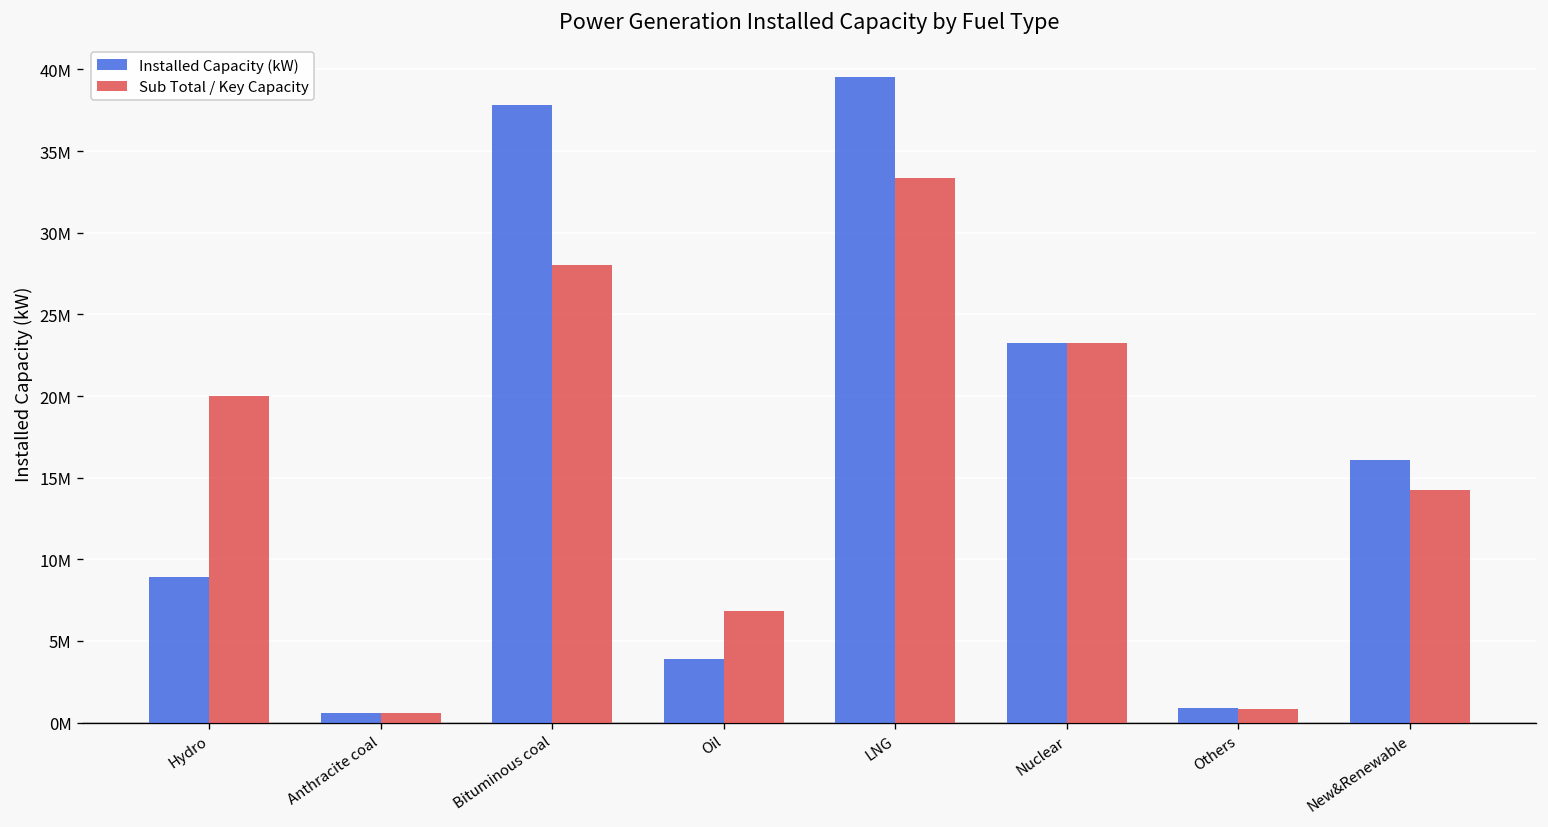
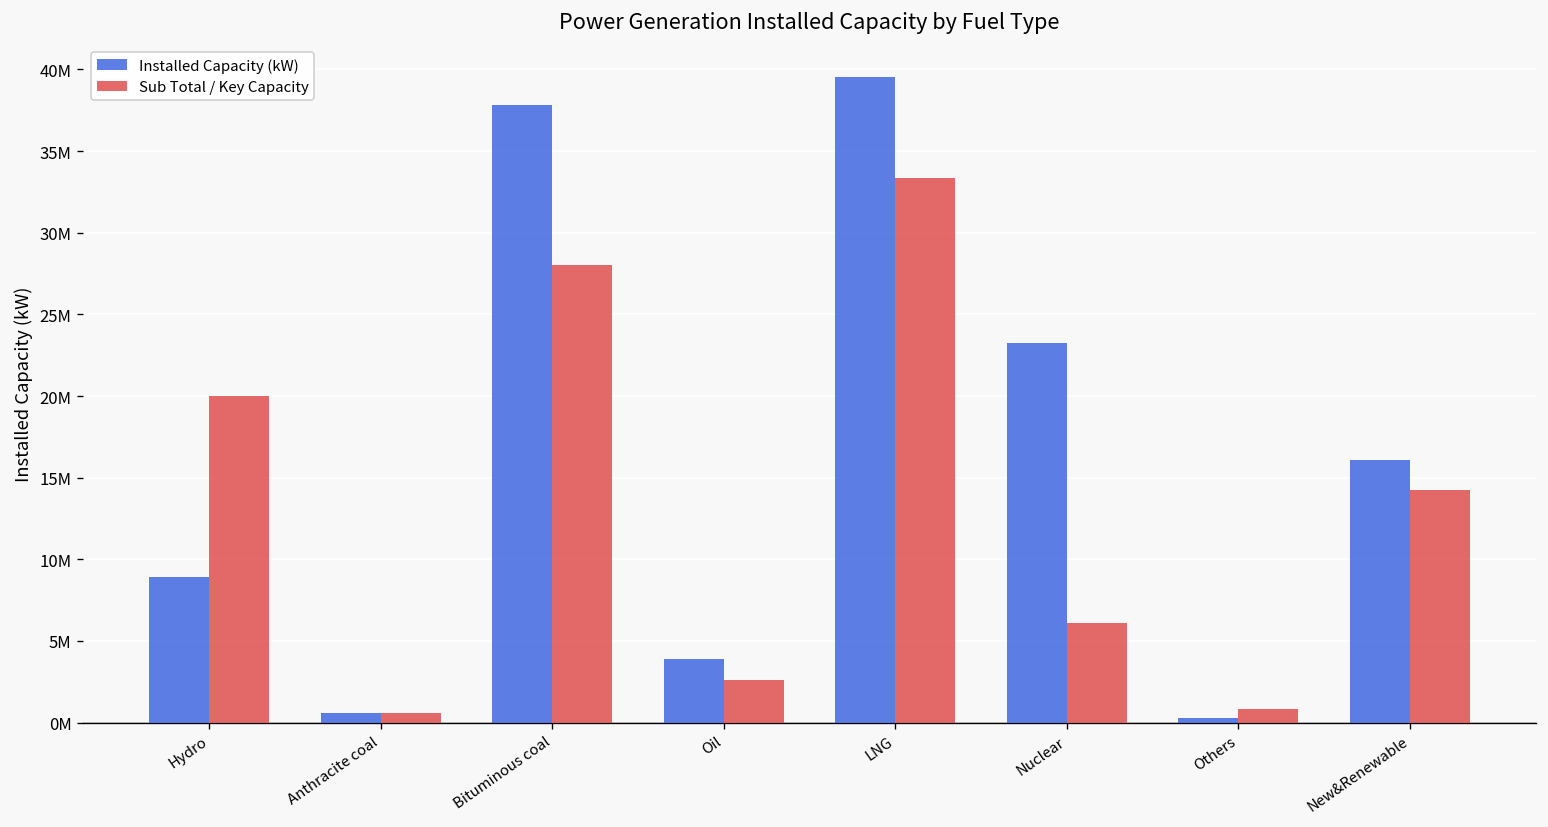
Sub Total / Key Capacity, Oil: 6900000 -> 2600000
Sub Total / Key Capacity, Nuclear: 23300000 -> 6100000
Installed Capacity (kW), Others: 900000 -> 300000
